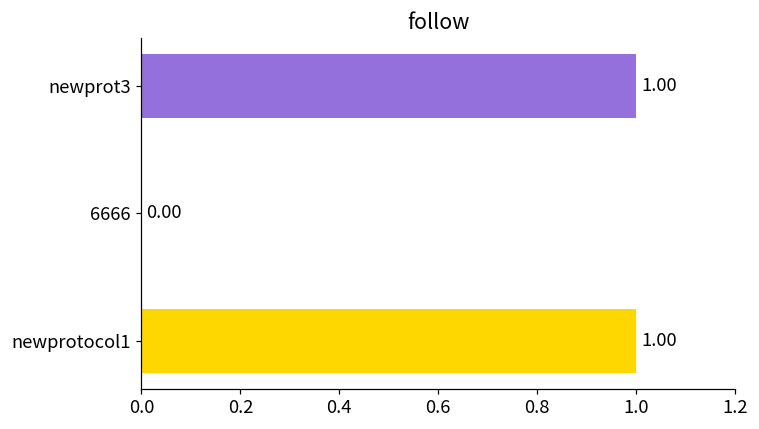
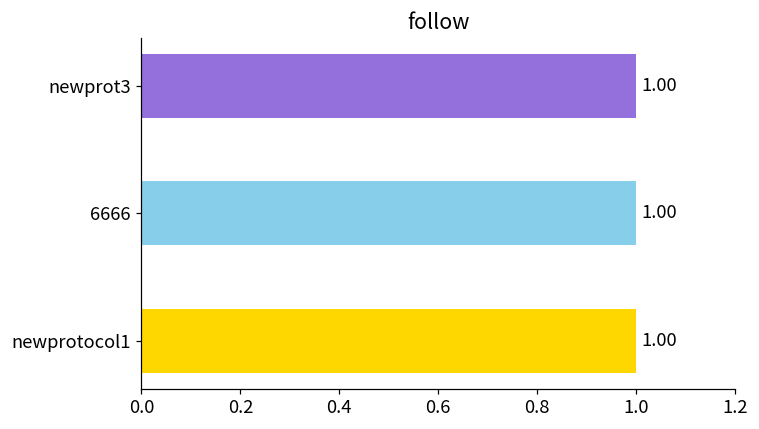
6666: 0.00 -> 1.00
